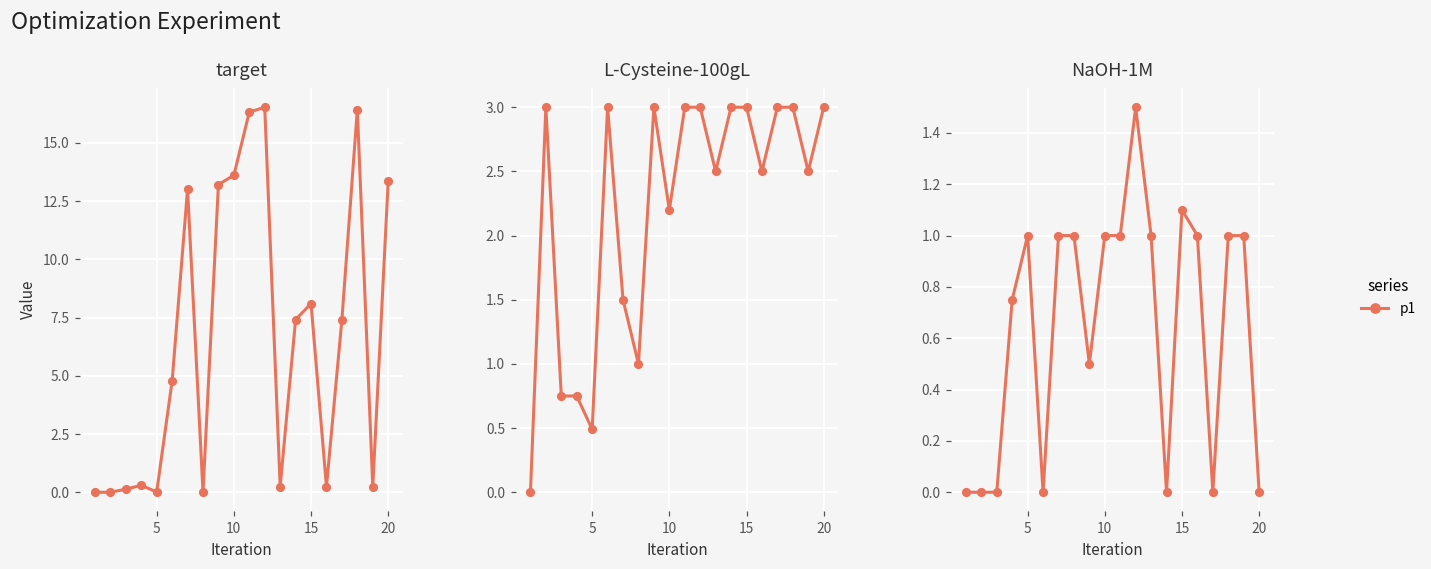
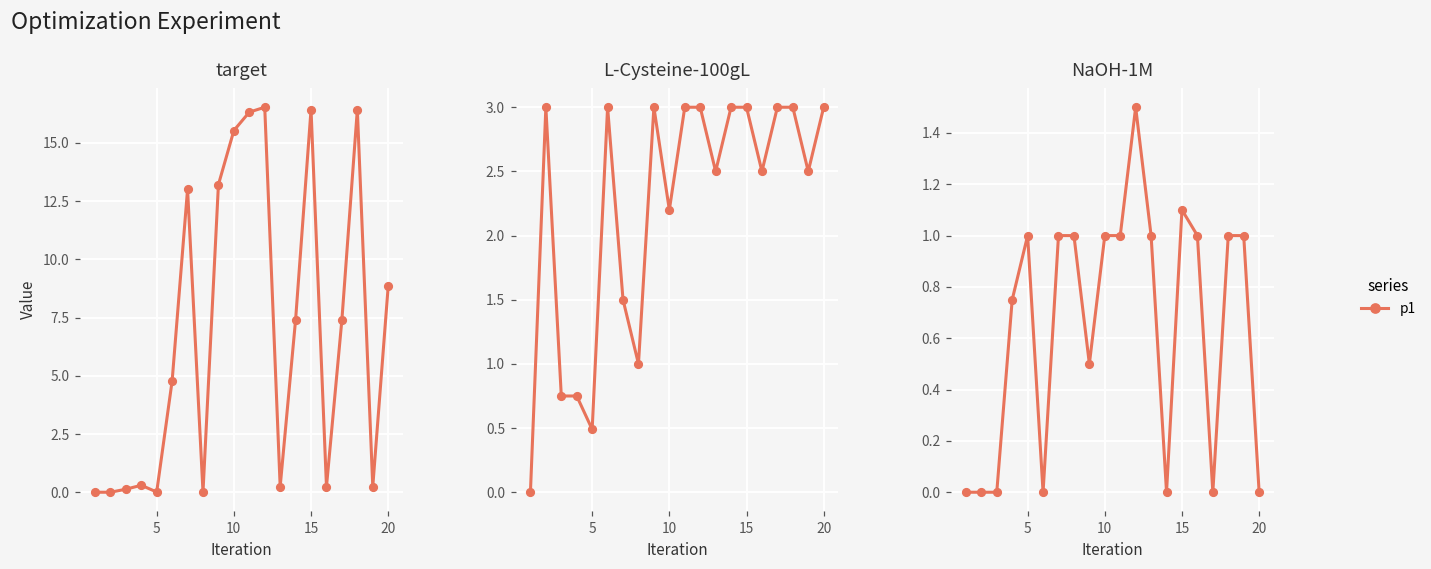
target, 10: 13.6 -> 15.5
target, 15: 8.1 -> 16.4
target, 20: 13.4 -> 8.9
